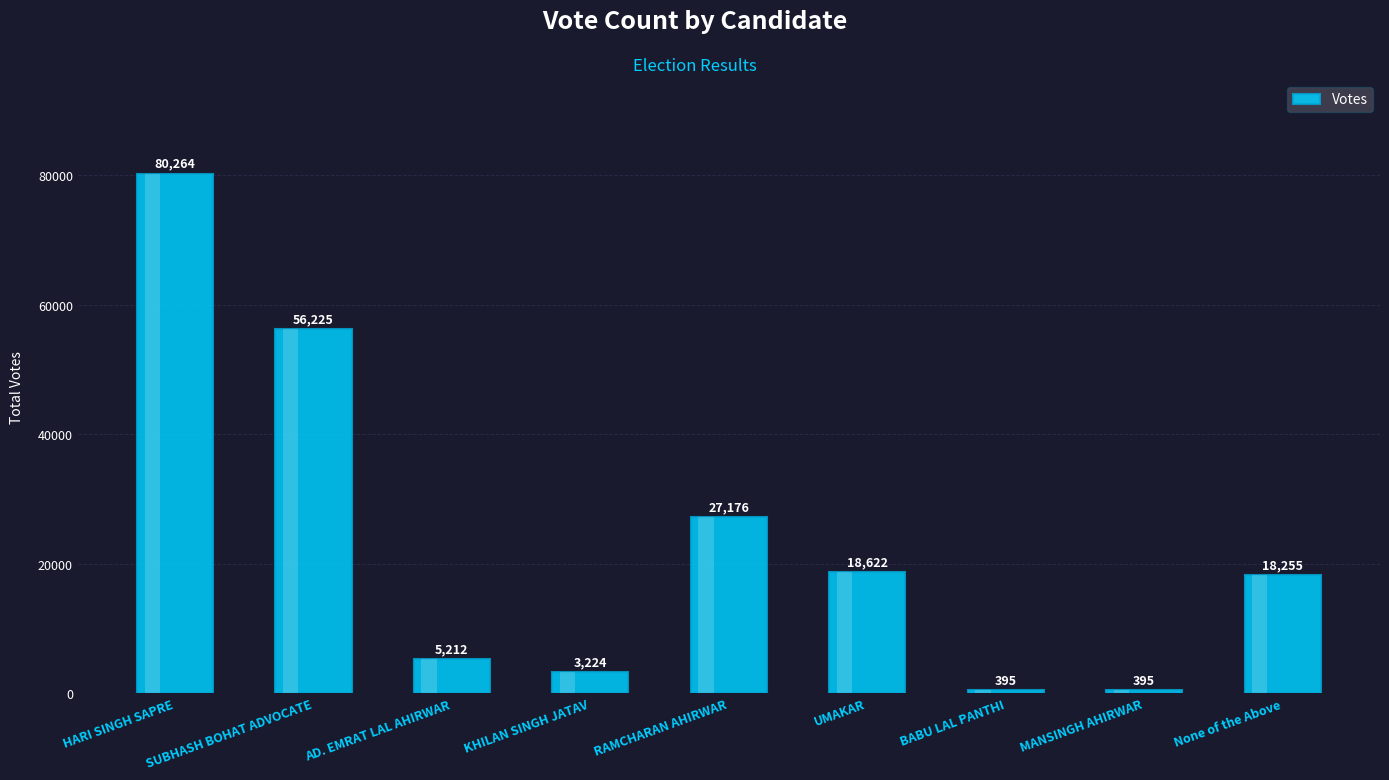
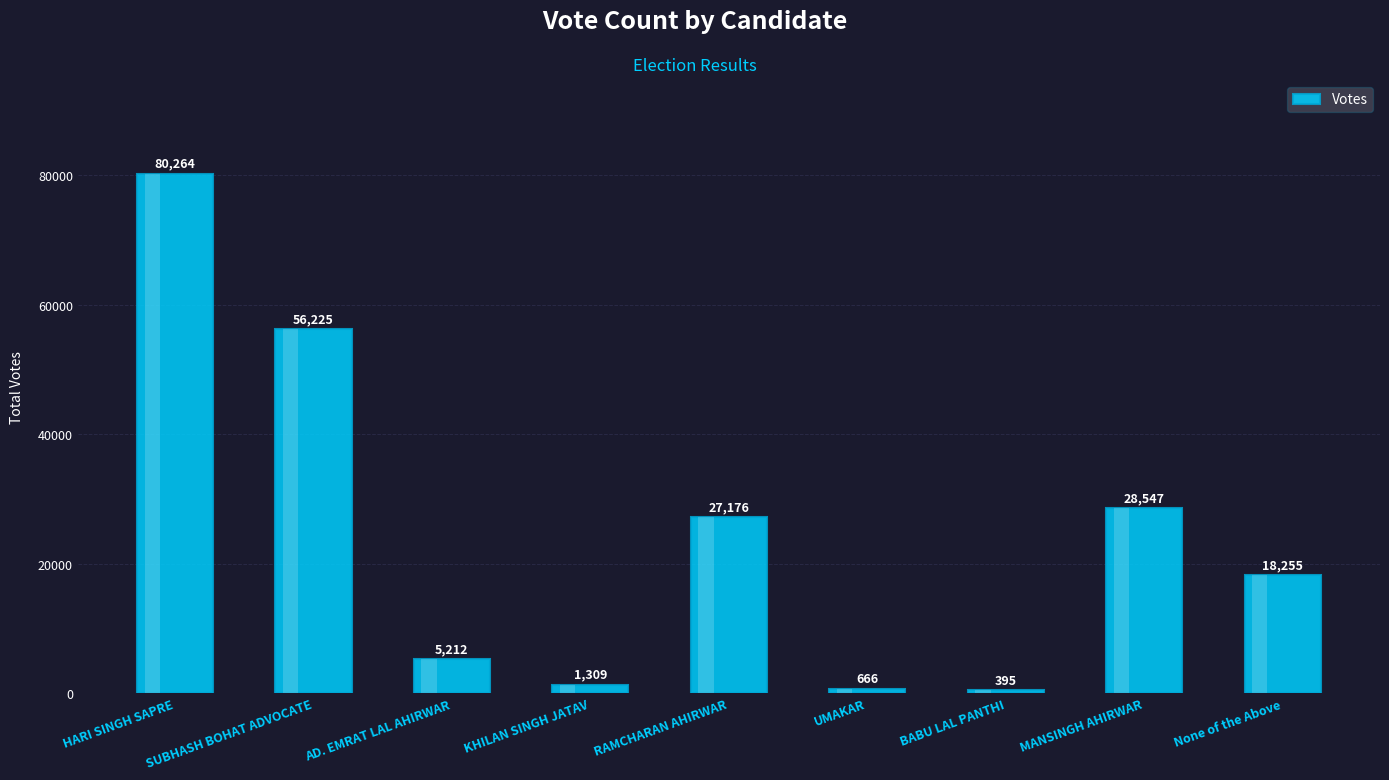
KHILAN SINGH JATAV: 3,224 -> 1,309
UMAKAR: 18,622 -> 666
MANSINGH AHIRWAR: 395 -> 28,547
